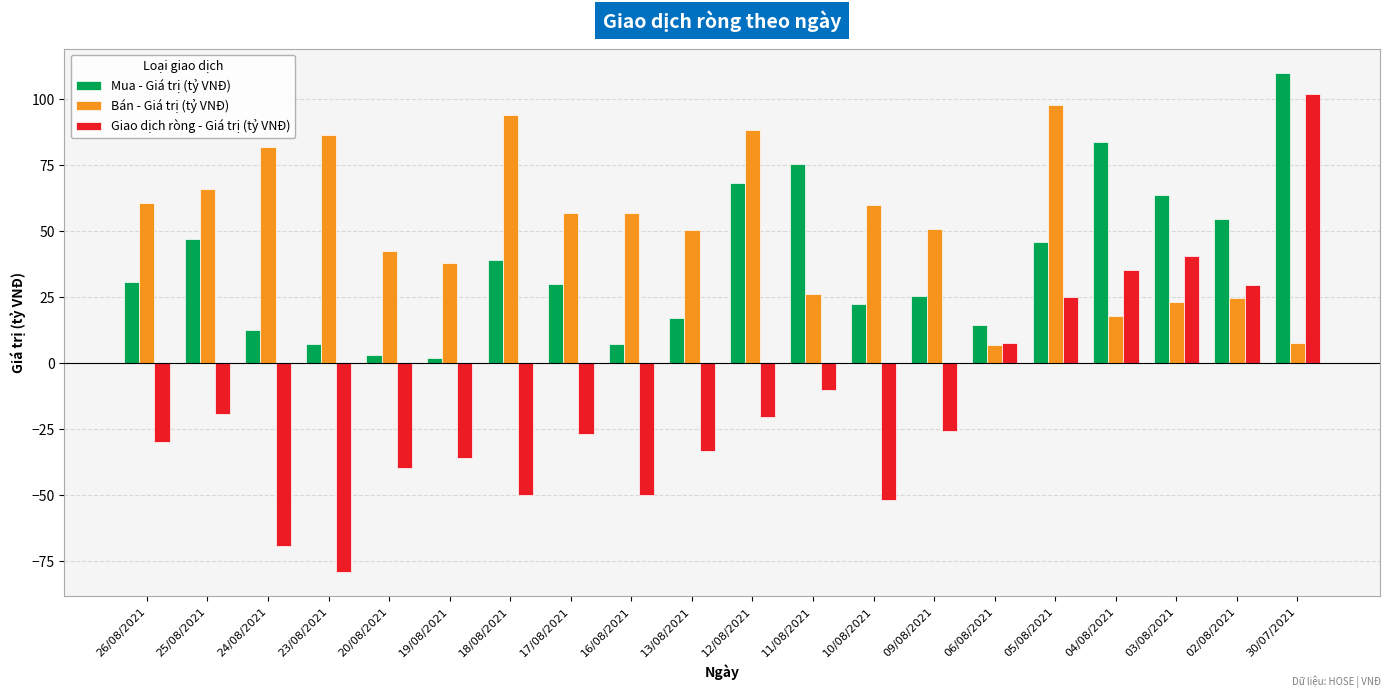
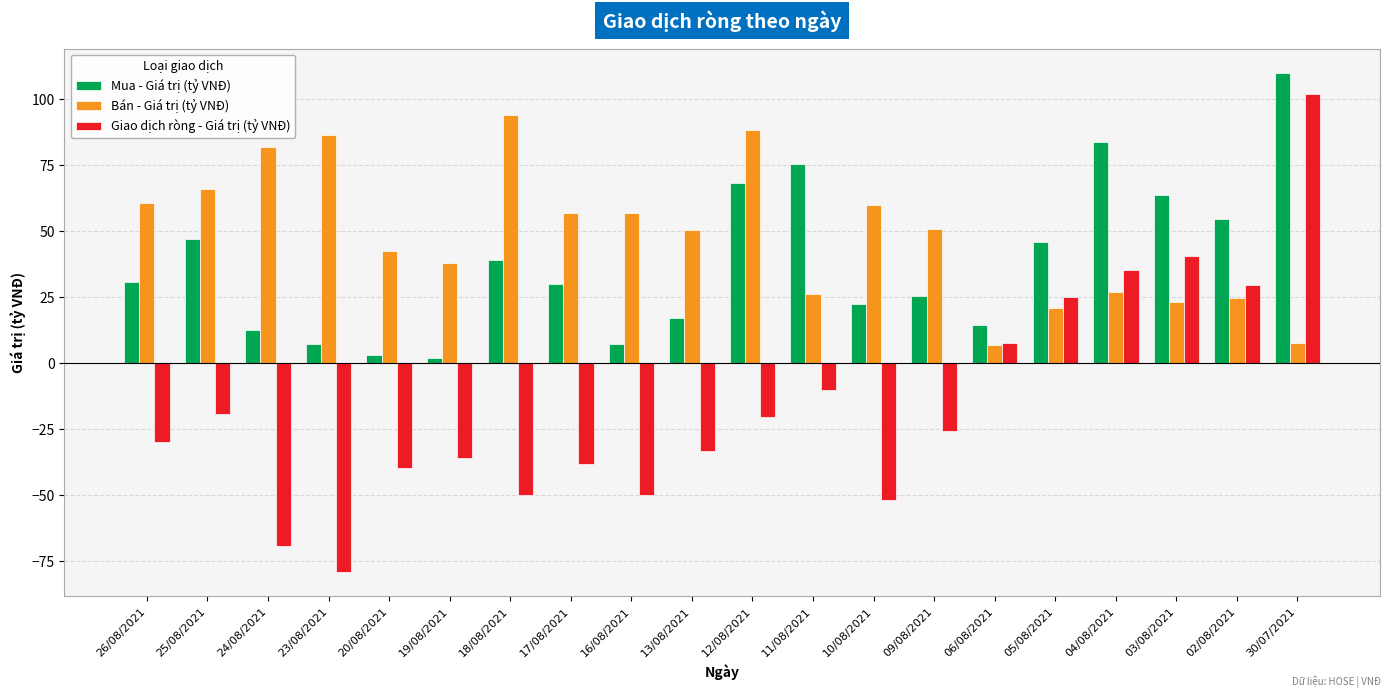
Giao dịch ròng - Giá trị (tỷ VNĐ), 17/08/2021: -27 -> -38
Bán - Giá trị (tỷ VNĐ), 05/08/2021: 98 -> 21
Bán - Giá trị (tỷ VNĐ), 04/08/2021: 18 -> 27
